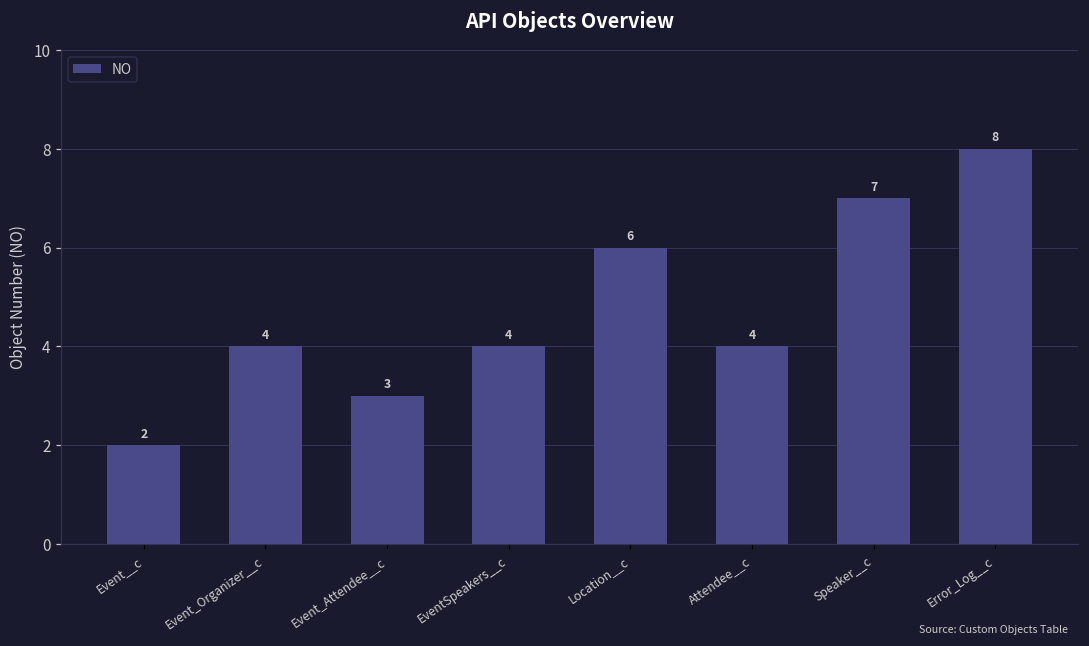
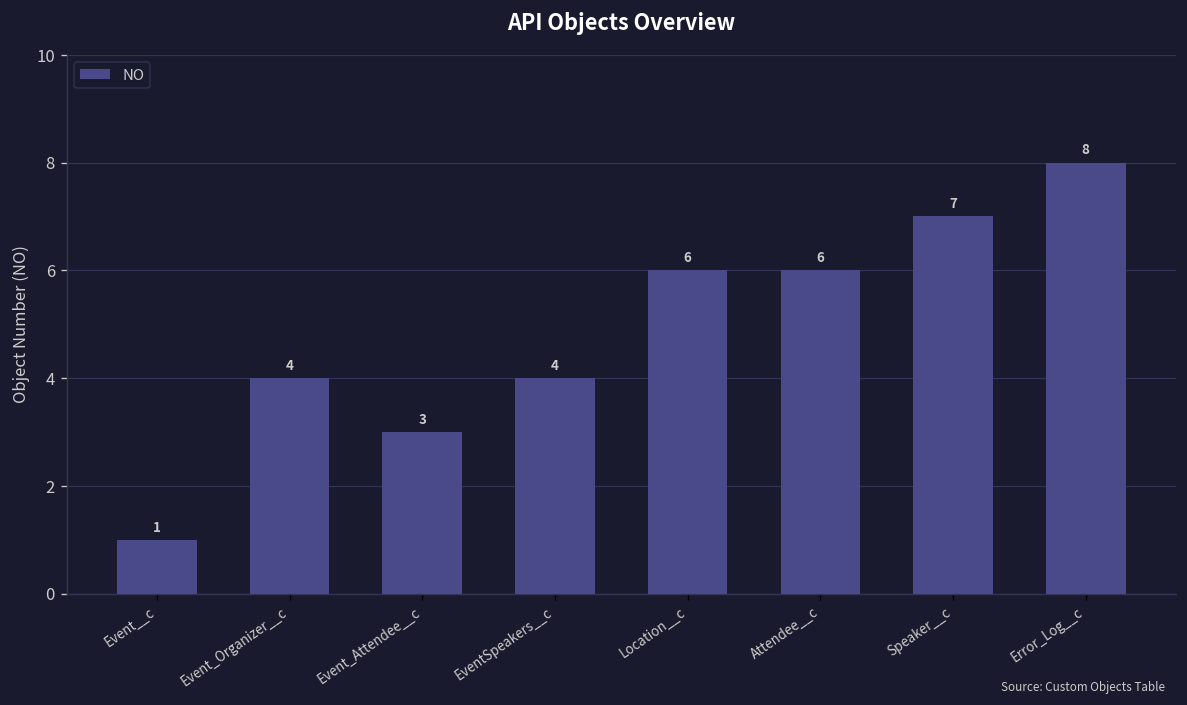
Event__c: 2 -> 1
Attendee__c: 4 -> 6
